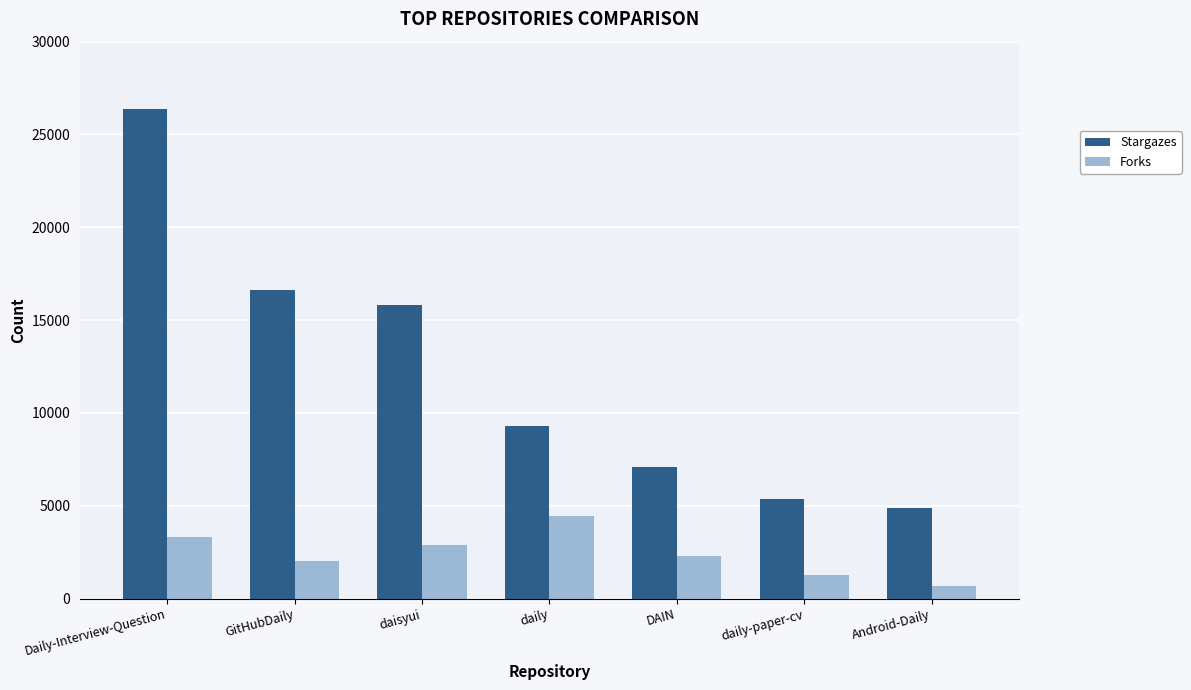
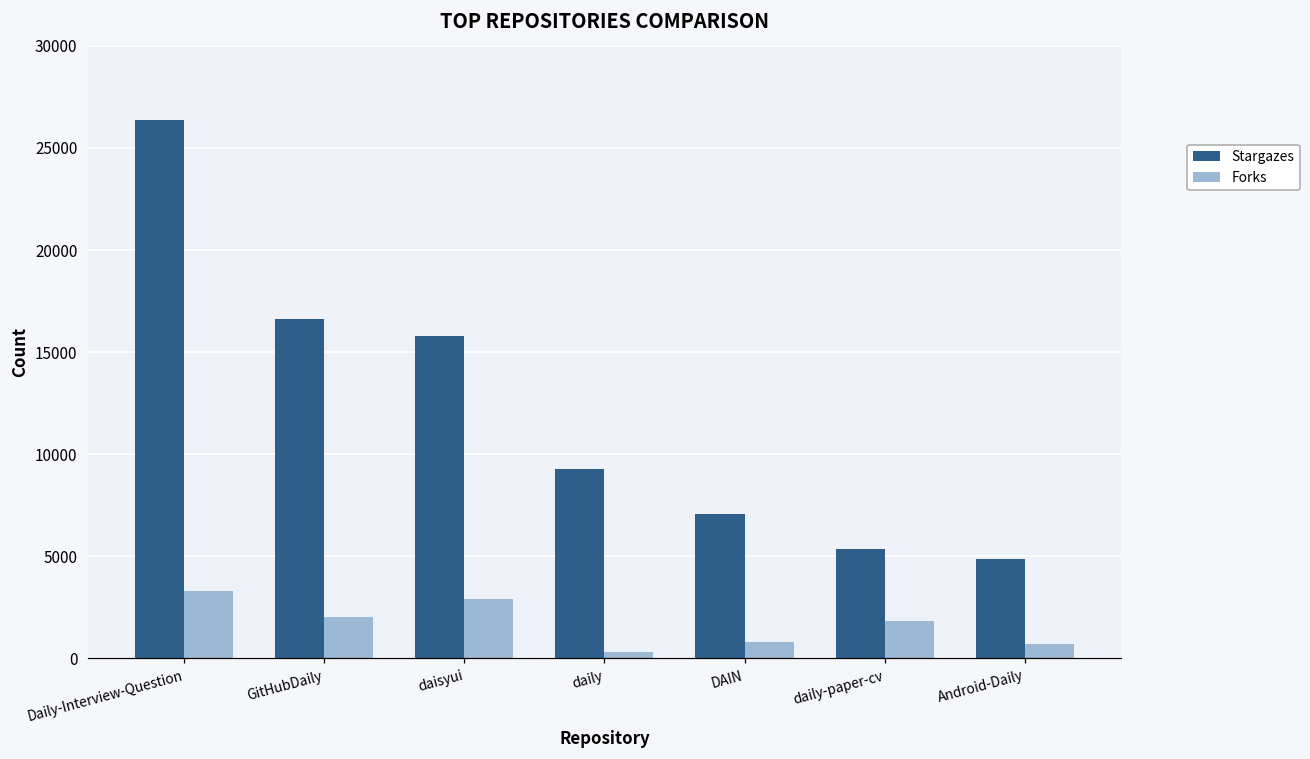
Forks, daily: 4500 -> 300
Forks, DAIN: 2300 -> 800
Forks, daily-paper-cv: 1300 -> 1800
